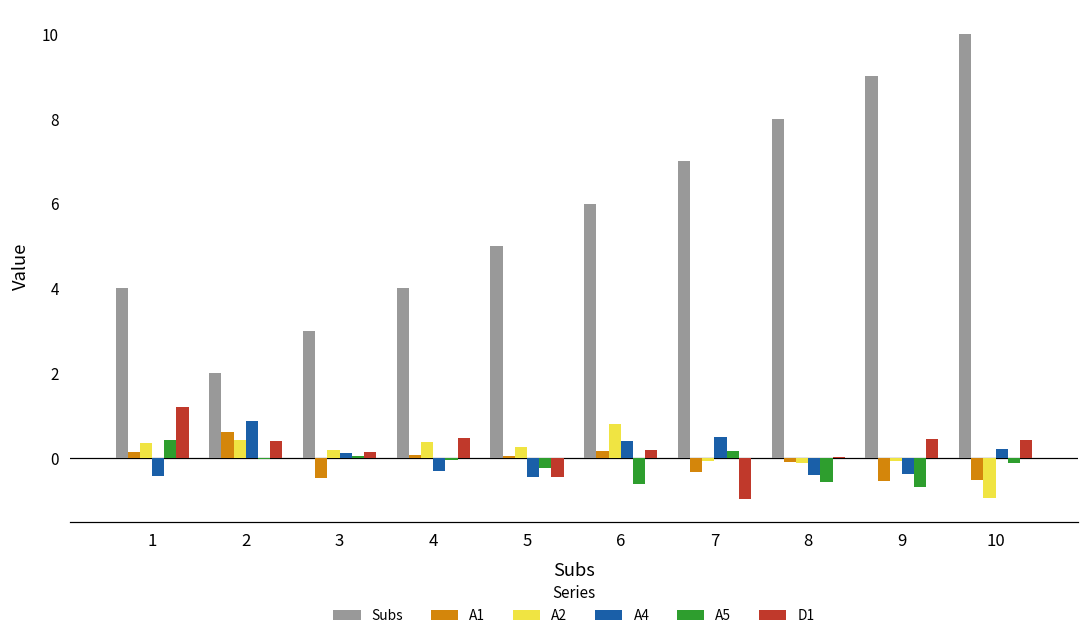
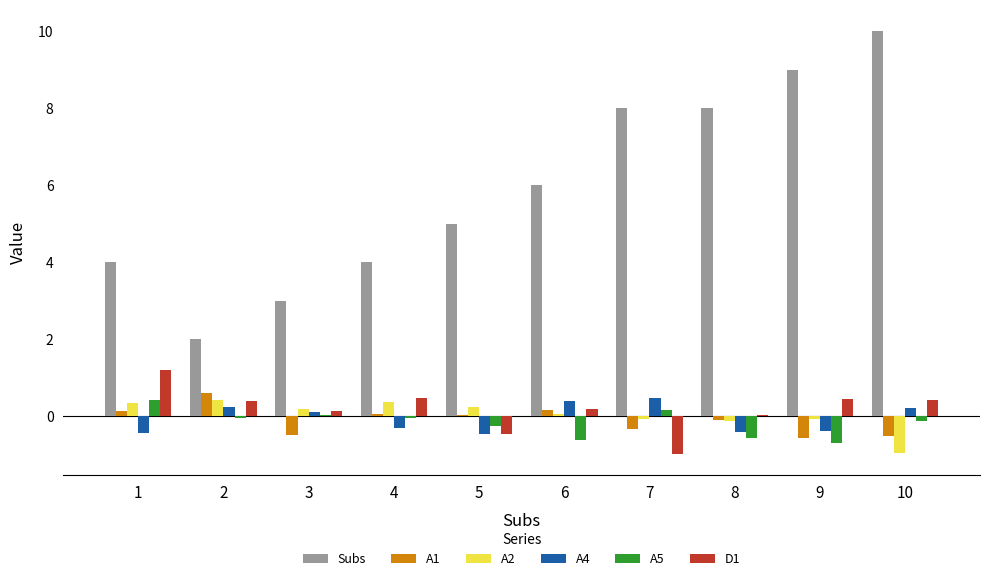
A4, 2: 0.9 -> 0.2
A2, 6: 0.8 -> 0.1
Subs, 7: 7 -> 8
